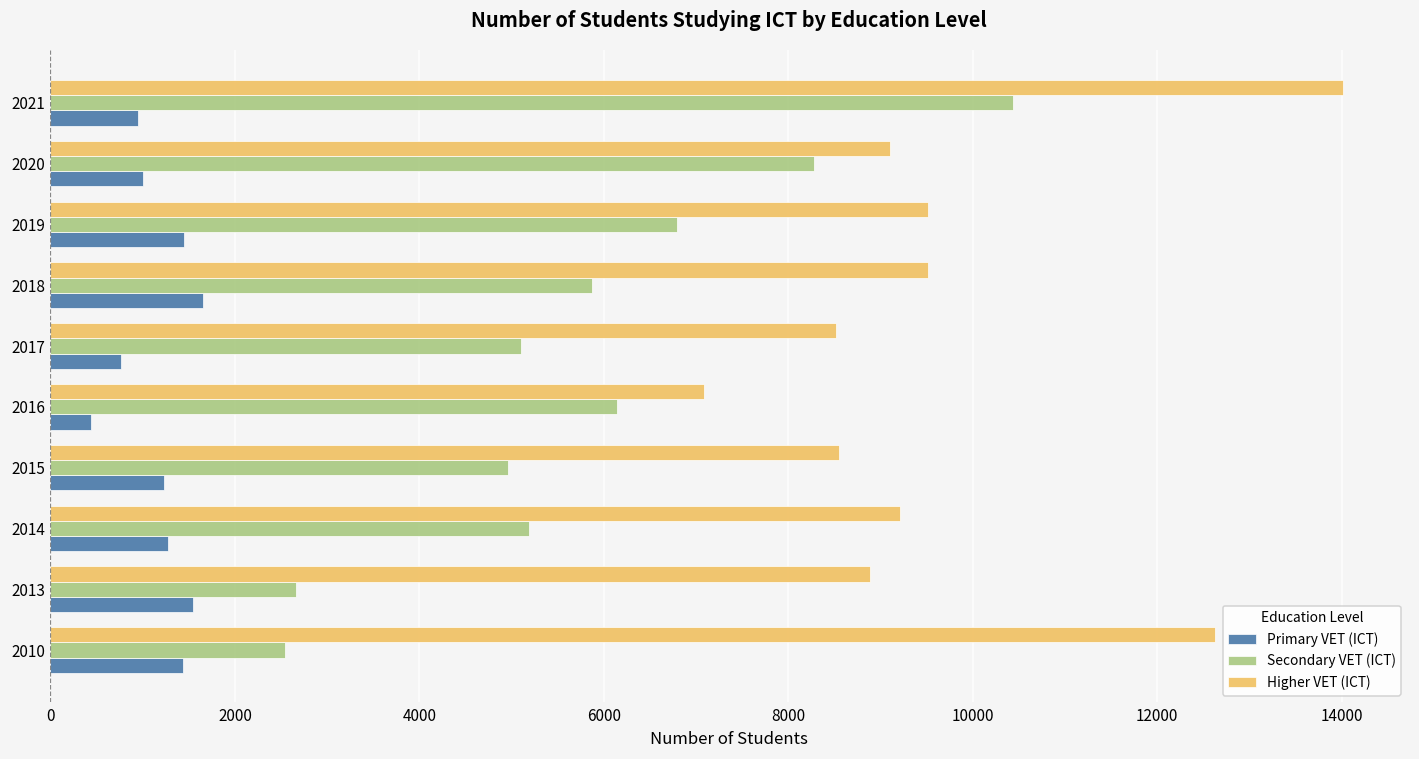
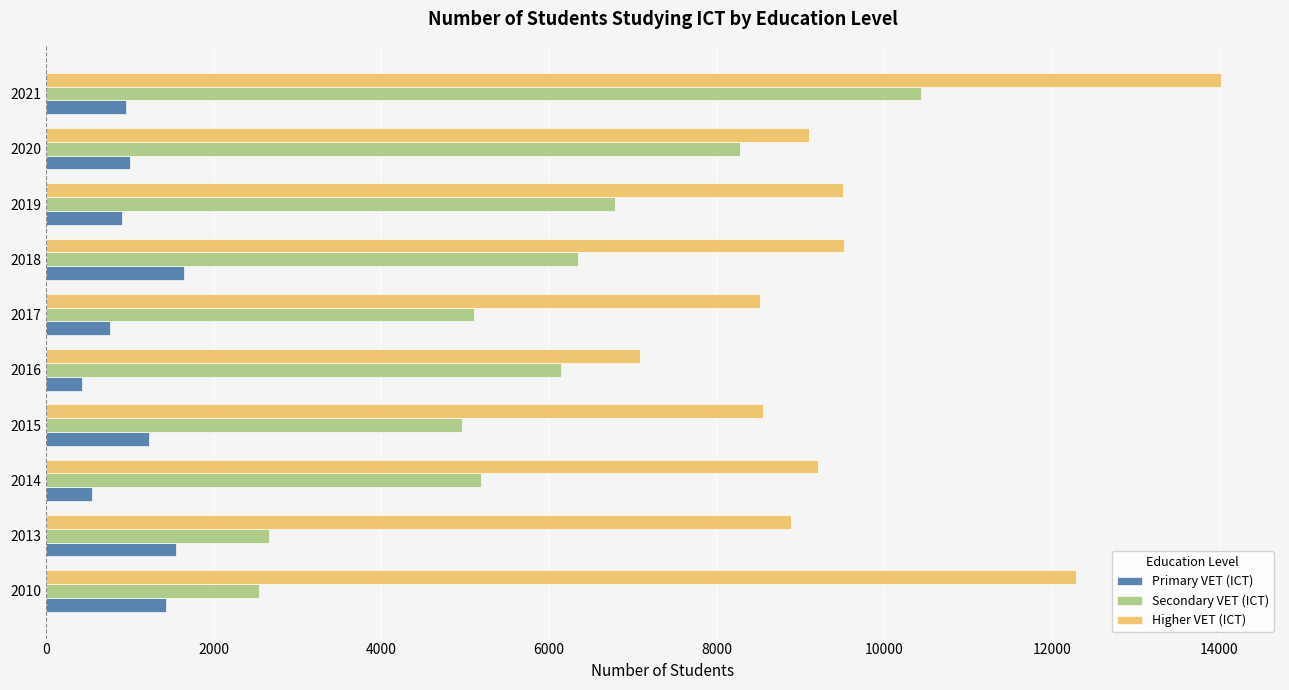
Primary VET (ICT), 2019: 1400 -> 900
Secondary VET (ICT), 2018: 5900 -> 6300
Primary VET (ICT), 2014: 1300 -> 600
Higher VET (ICT), 2010: 12600 -> 12300
